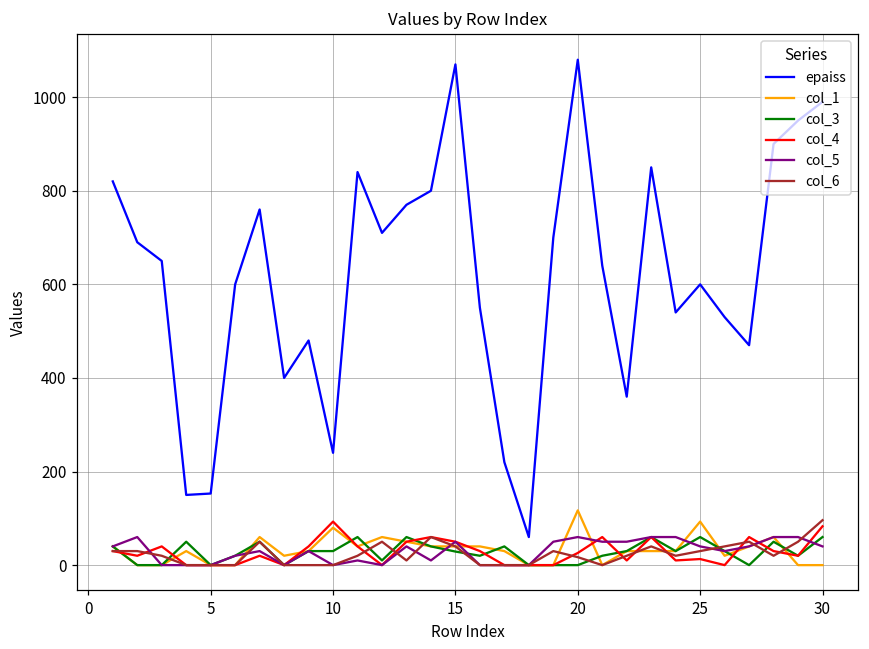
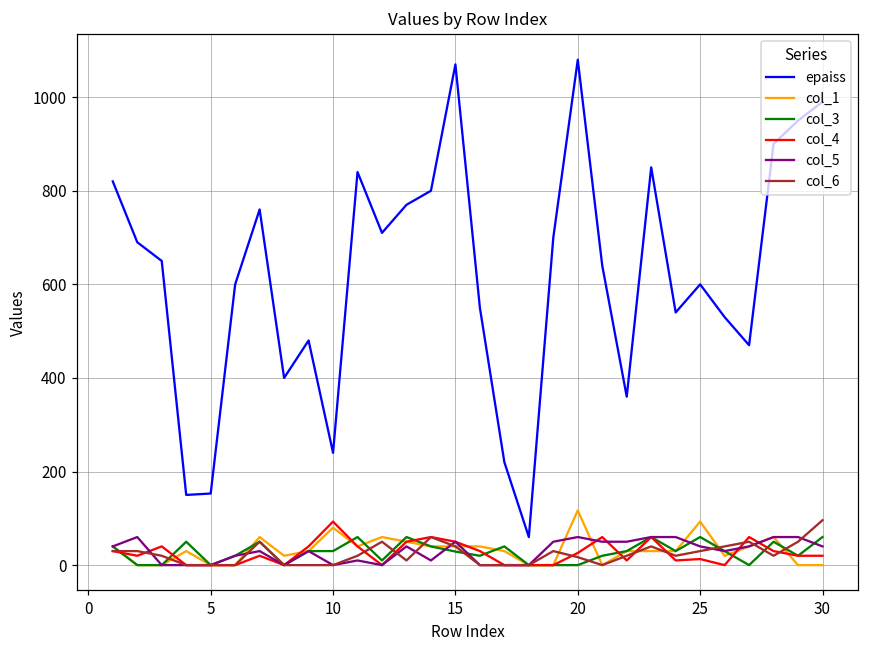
col_4, 30: 80 -> 20
